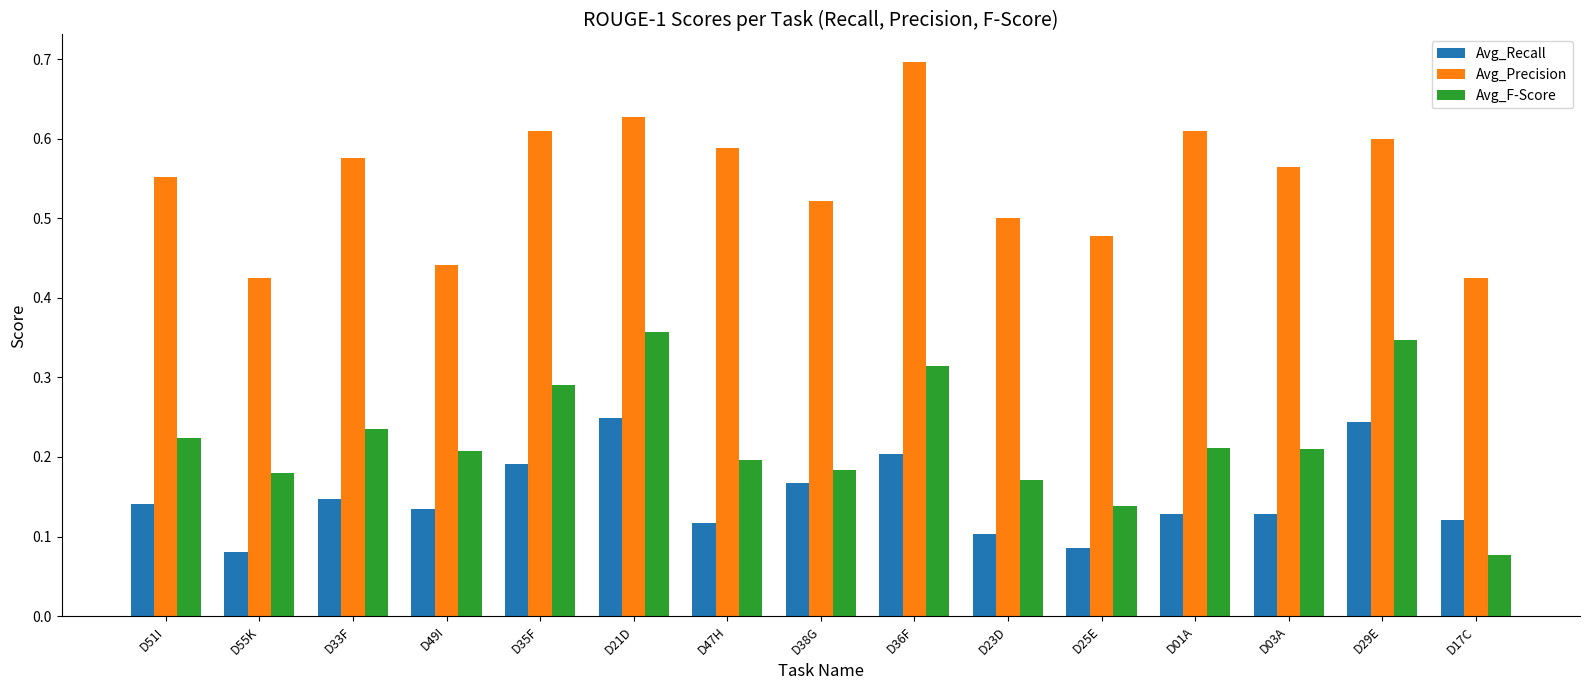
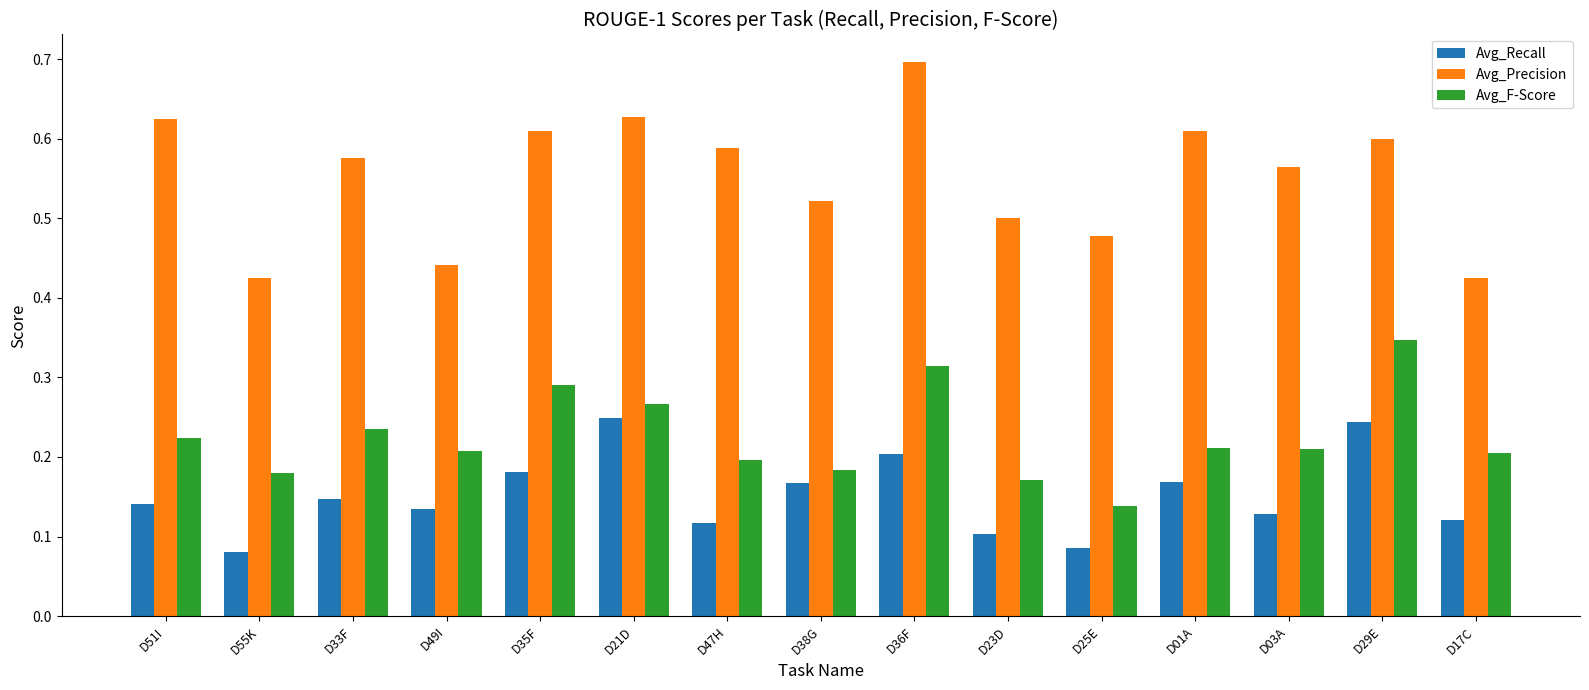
Avg_Precision, D51I: 0.55 -> 0.62
Avg_Recall, D35F: 0.19 -> 0.18
Avg_F-Score, D21D: 0.36 -> 0.27
Avg_Recall, D01A: 0.13 -> 0.17
Avg_F-Score, D17C: 0.08 -> 0.20
